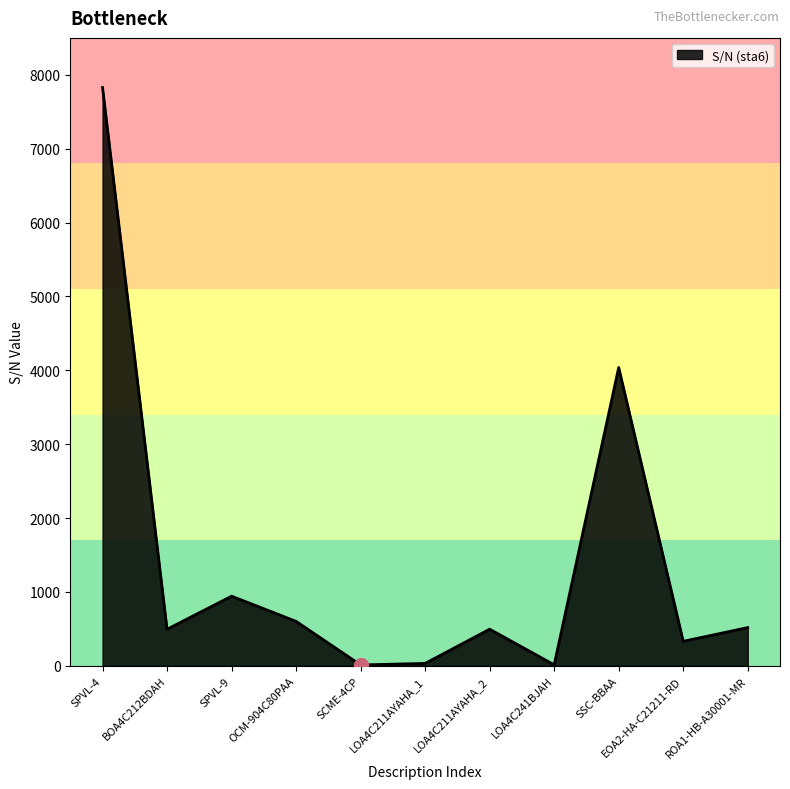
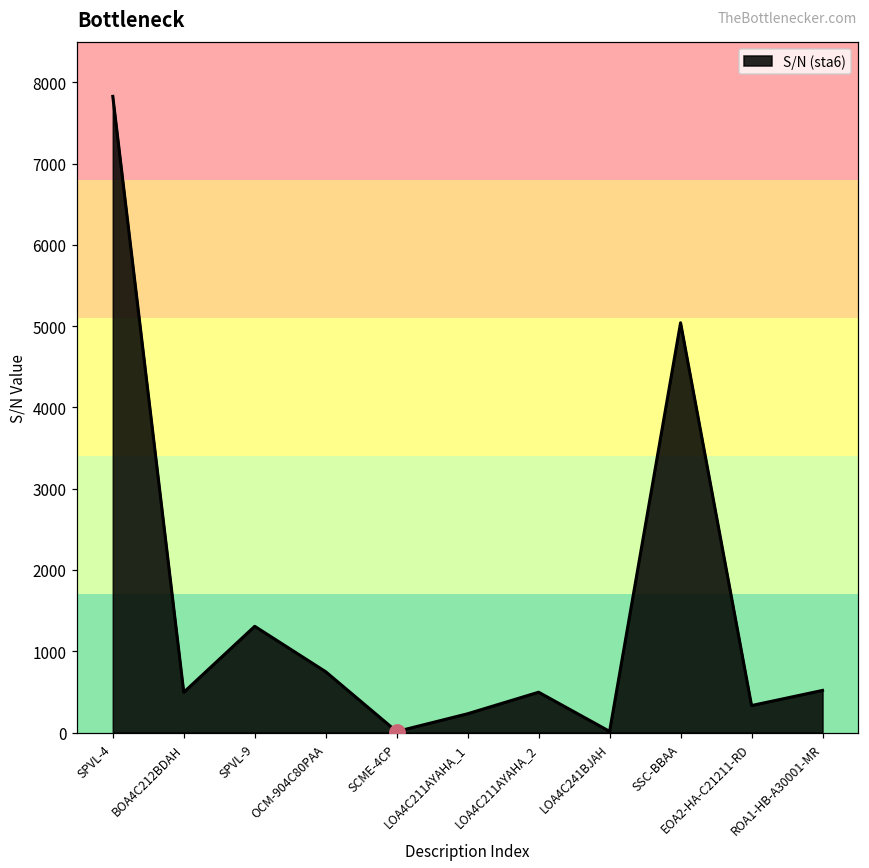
S/N (sta6), SPVL-9: 900 -> 1300
S/N (sta6), OCM-904C80PAA: 600 -> 700
S/N (sta6), LOA4C211AYAHA_1: 0 -> 200
S/N (sta6), SSC-BBAA: 4000 -> 5000
